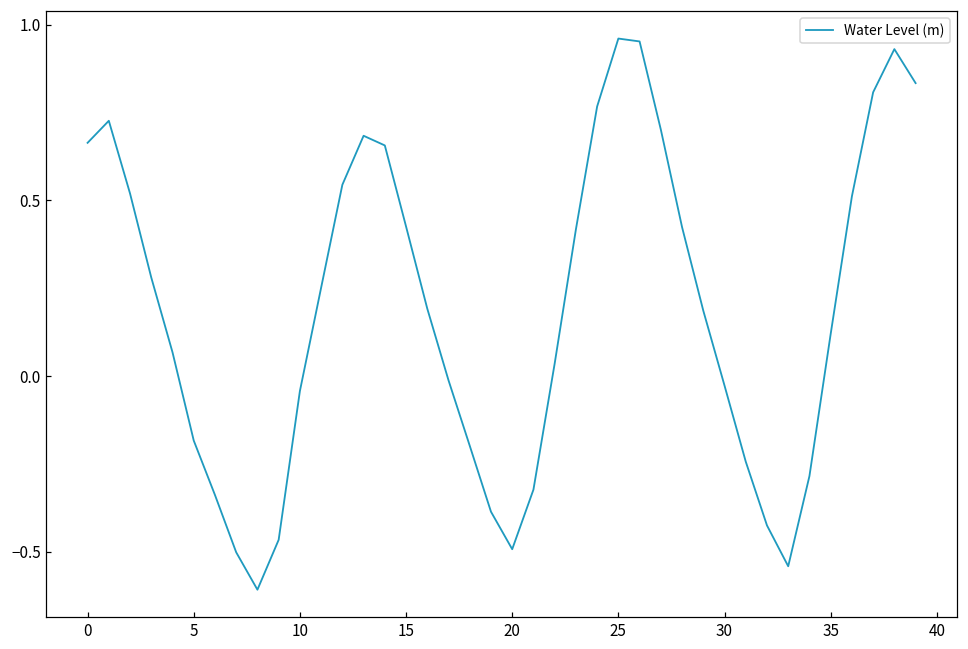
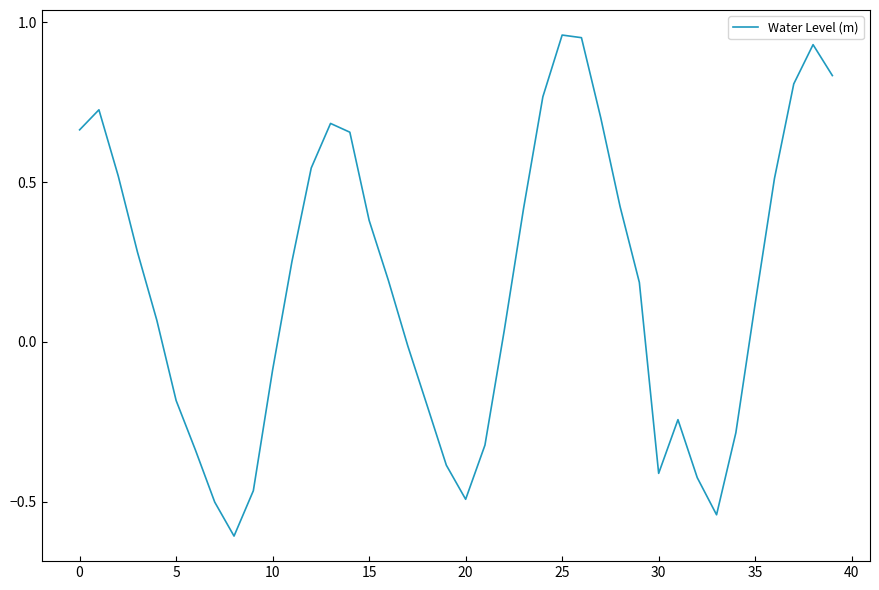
10: -0.04 -> -0.09
15: 0.43 -> 0.38
30: -0.03 -> -0.41
